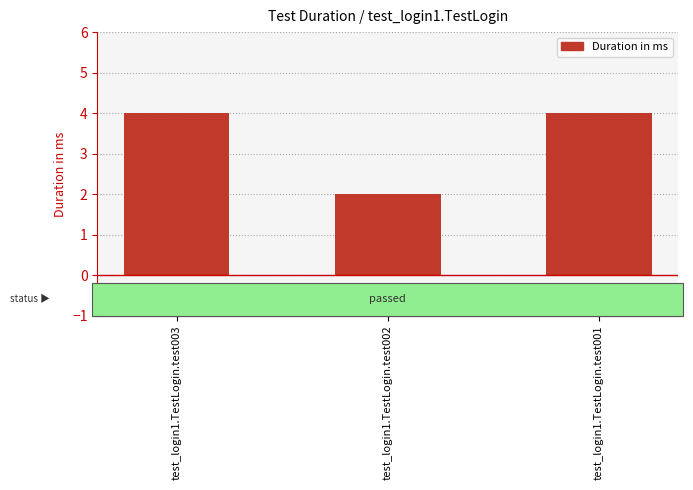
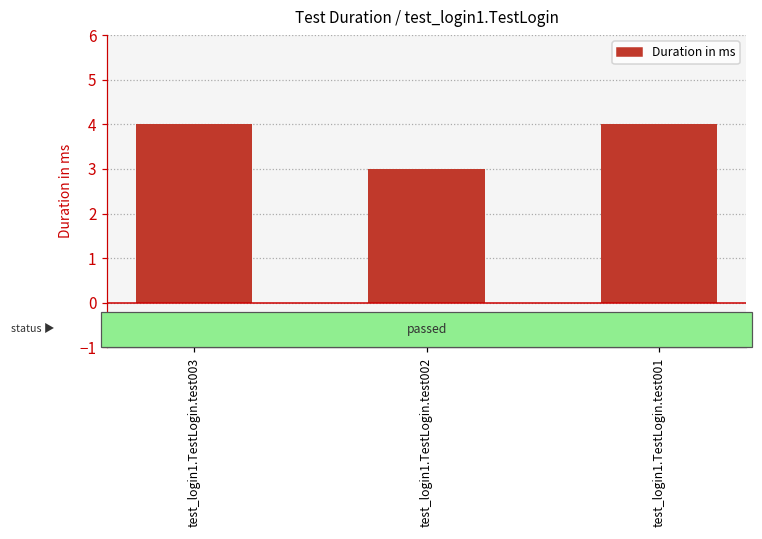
test_login1.TestLogin.test002: 2 -> 3
